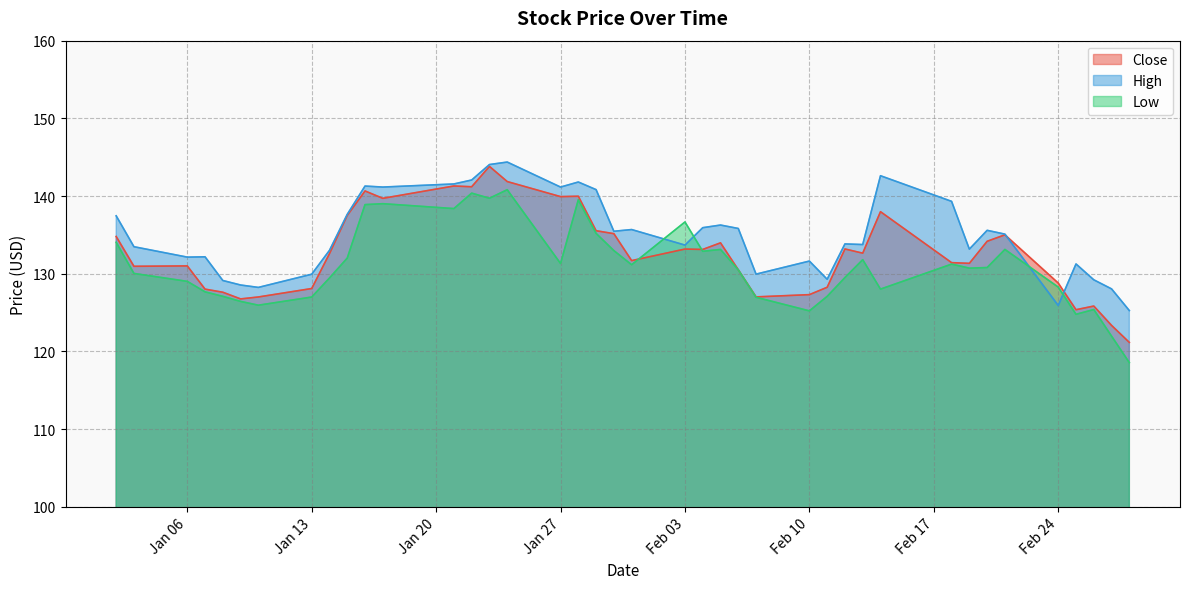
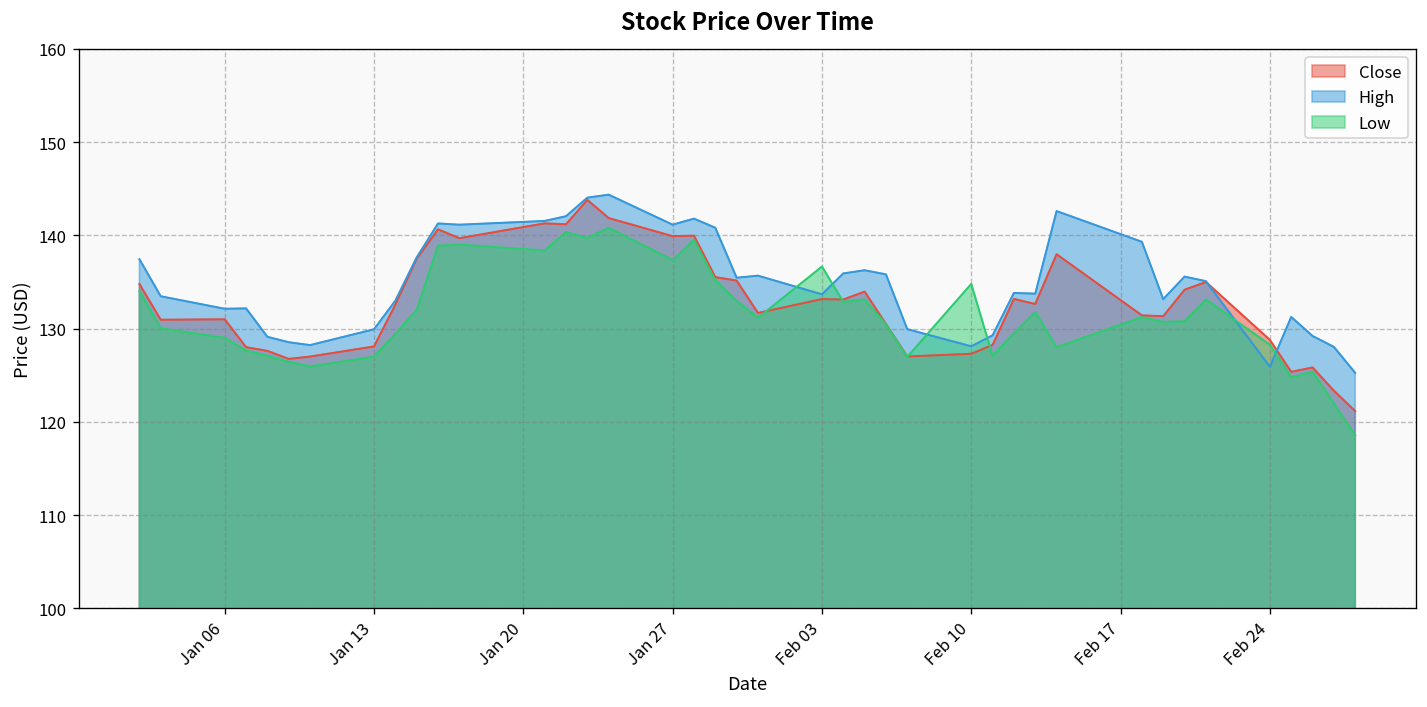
Low, Jan 27: 131 -> 137
High, Feb 10: 132 -> 128
Low, Feb 10: 125 -> 135
